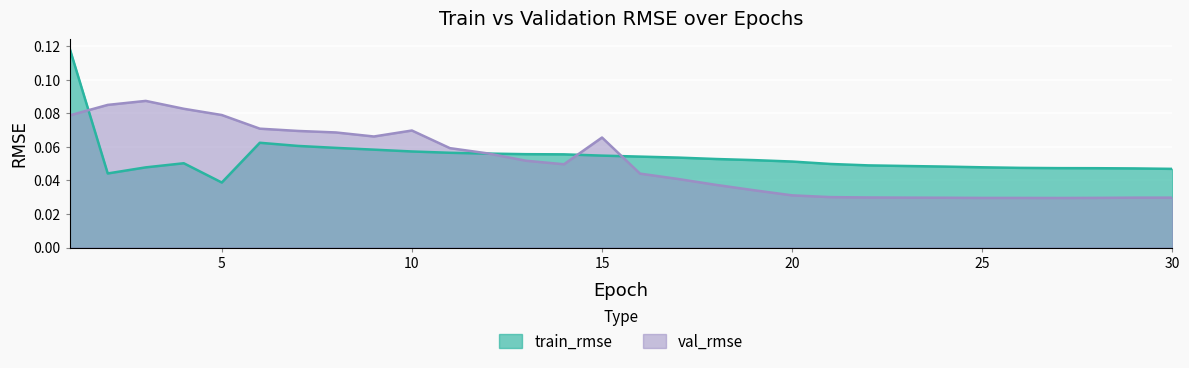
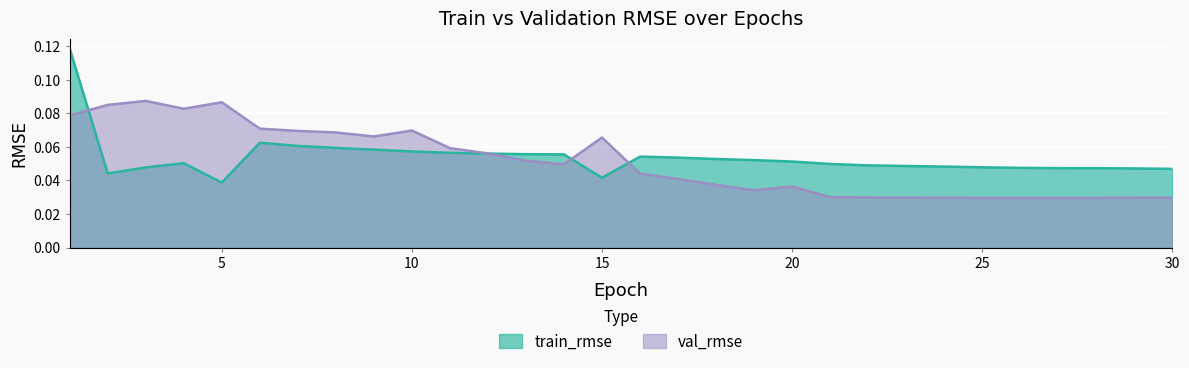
val_rmse, 5: 0.079 -> 0.087
train_rmse, 15: 0.055 -> 0.042
val_rmse, 20: 0.031 -> 0.036
